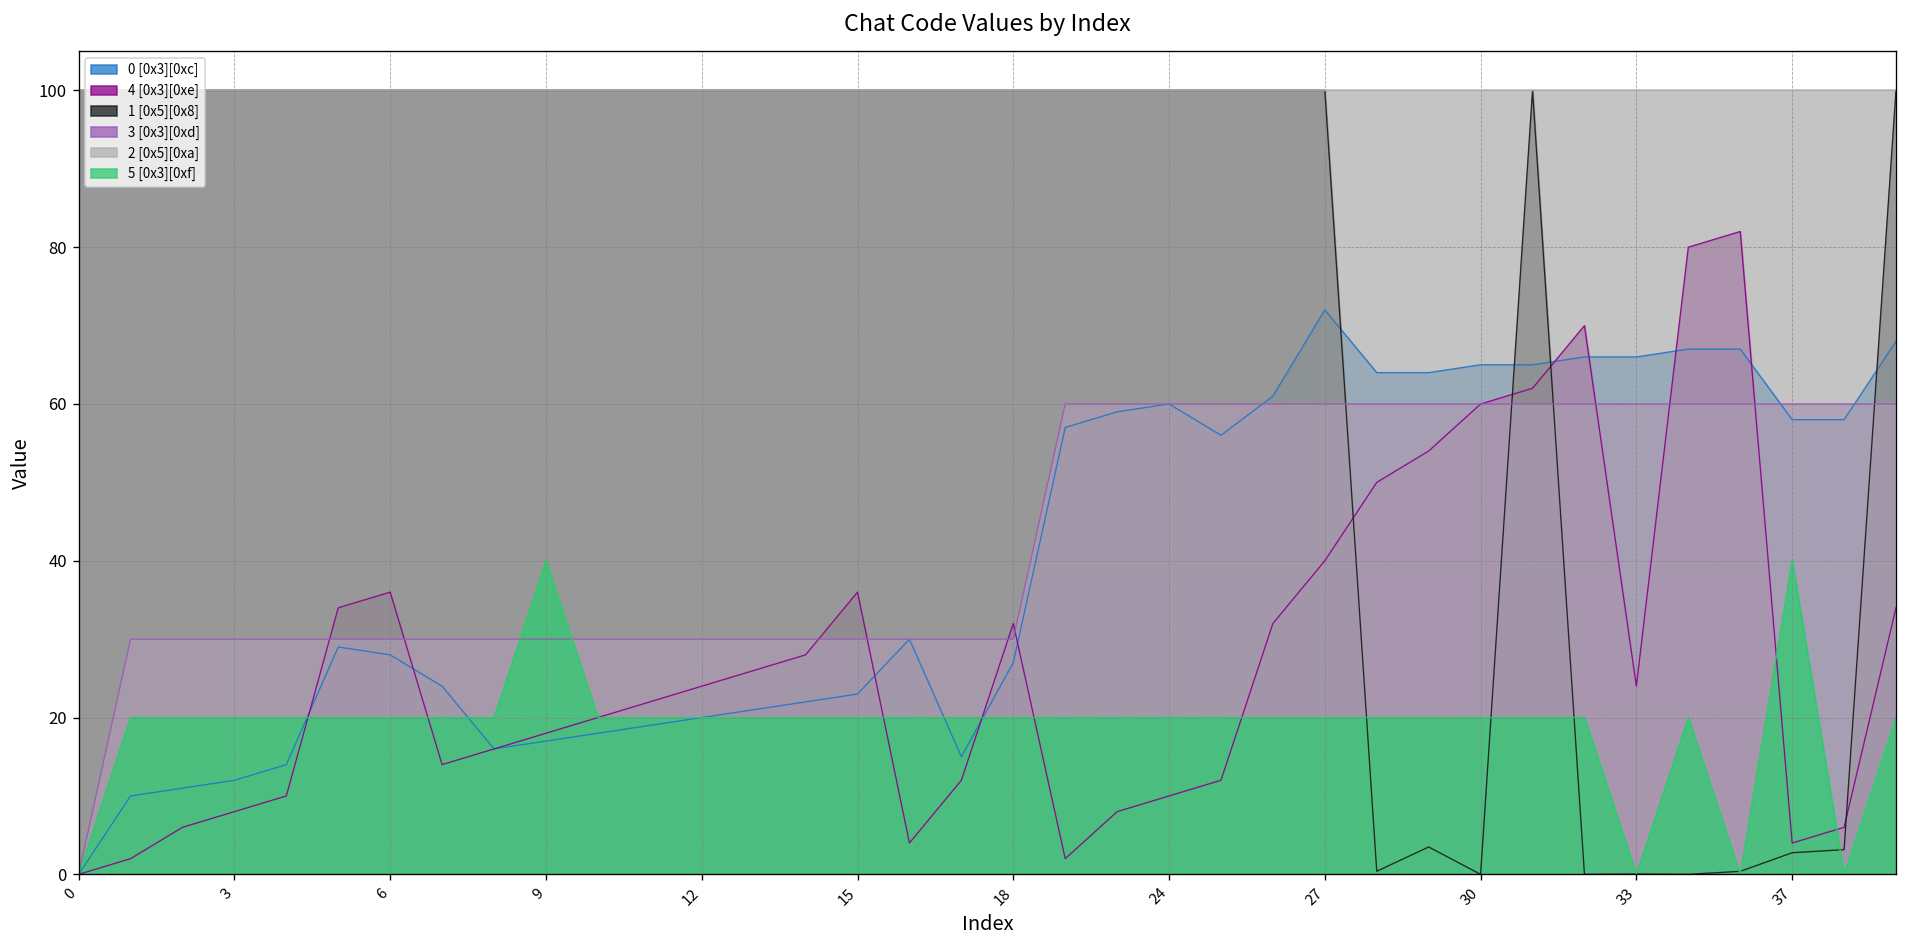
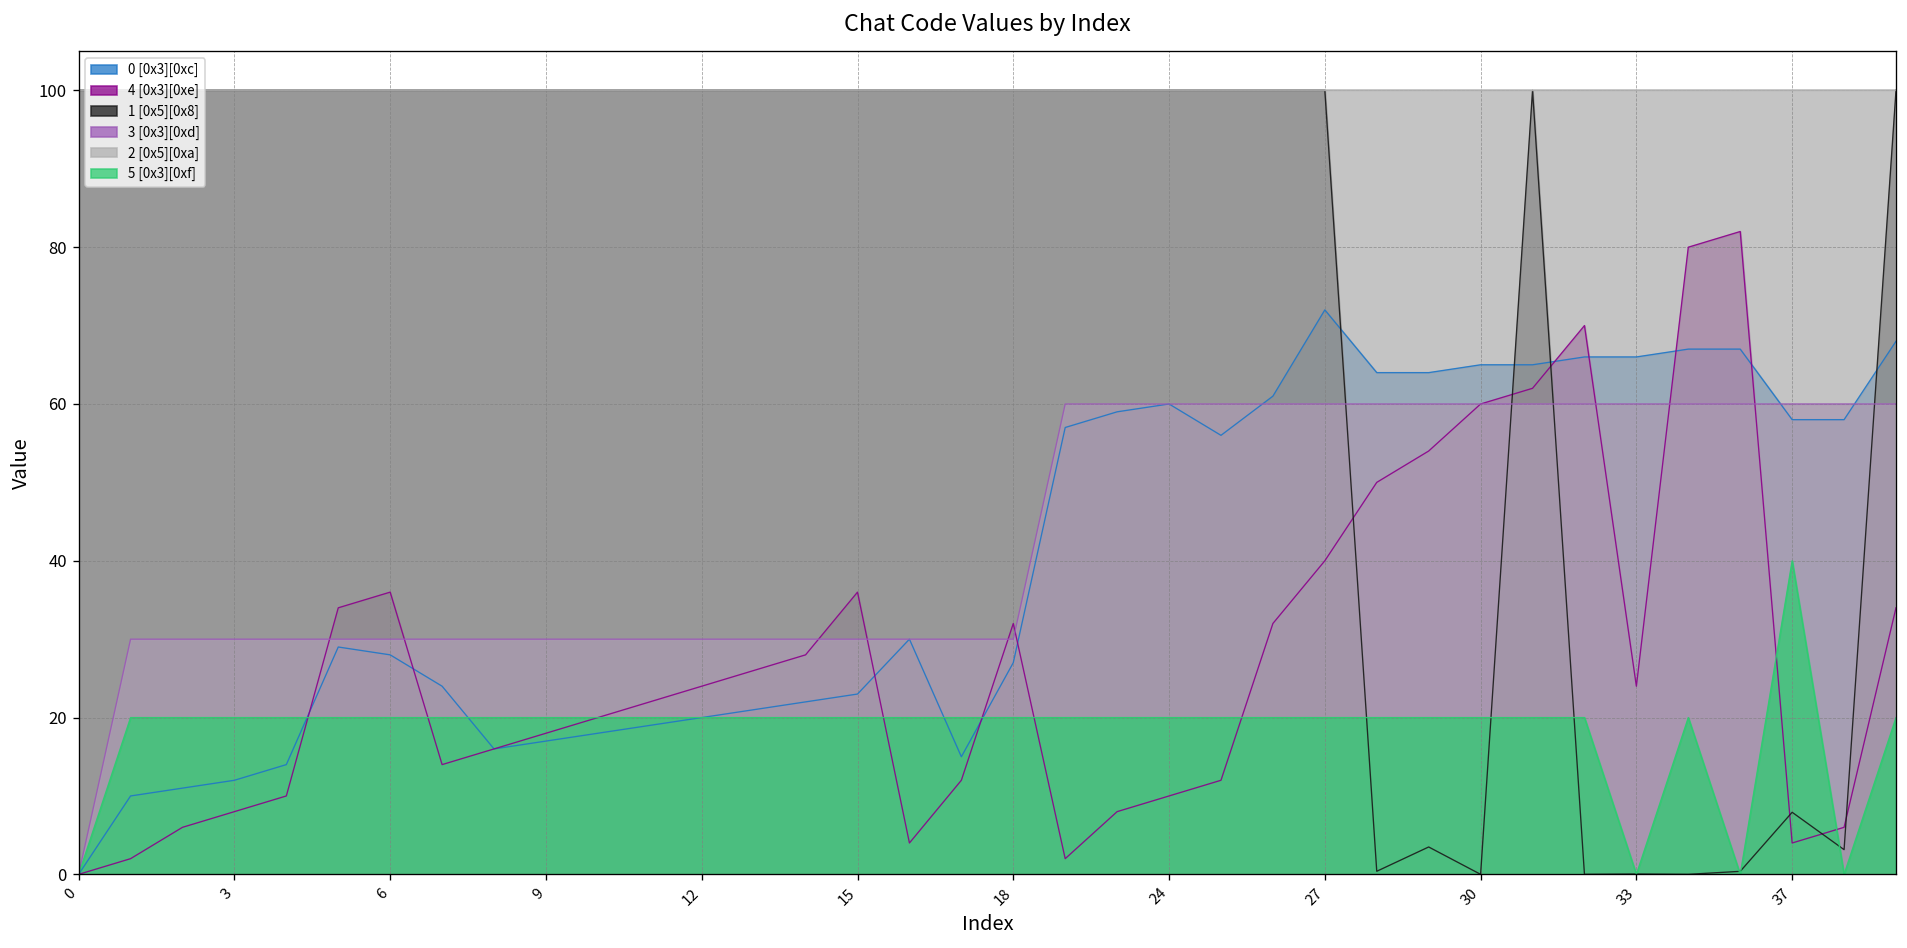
5 [0x3][0xf], 9: 40 -> 20
1 [0x5][0x8], 37: 3 -> 8
